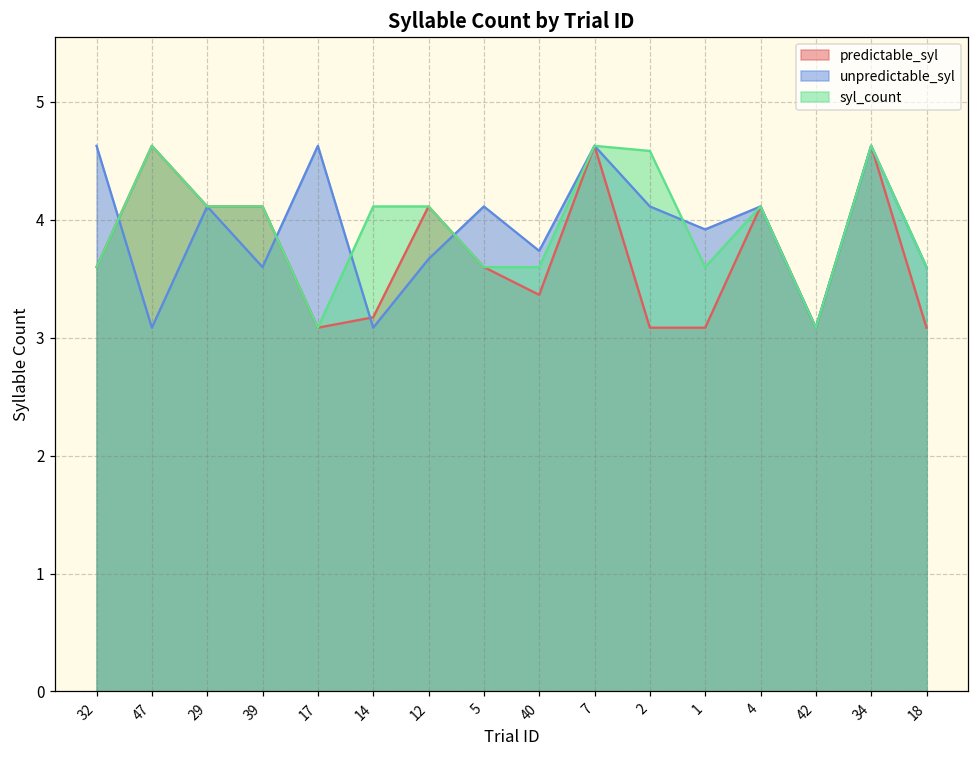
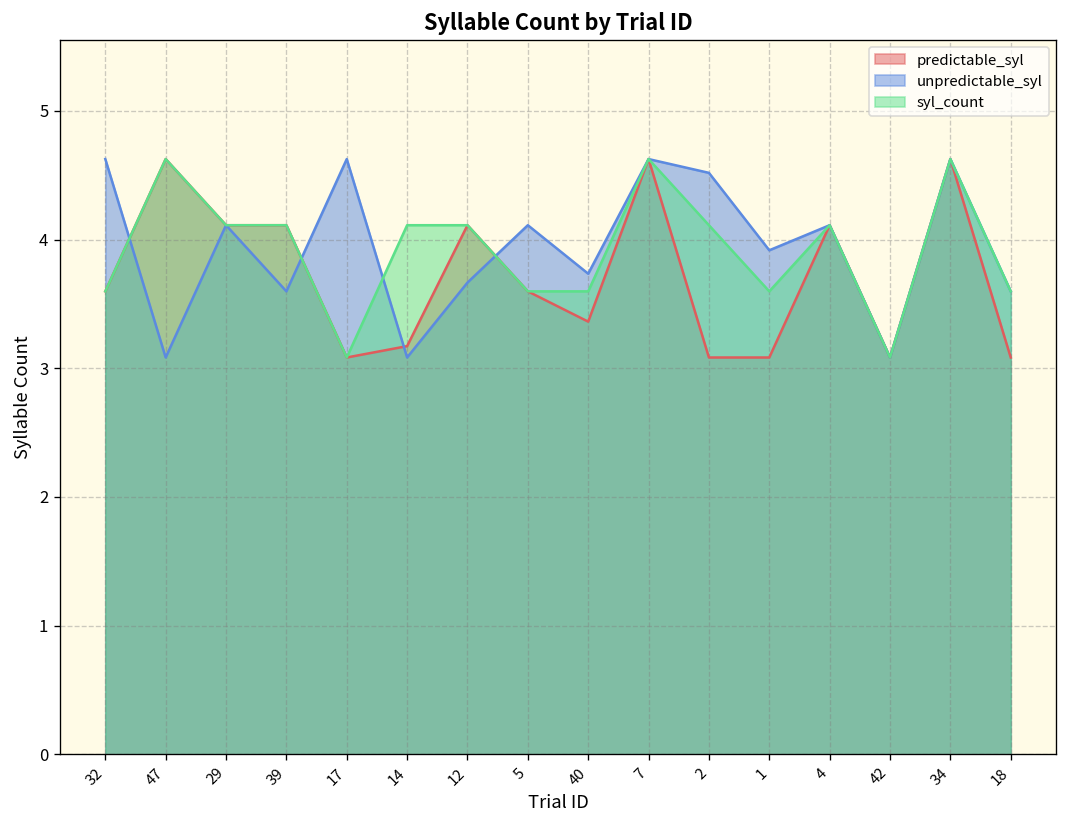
unpredictable_syl, 2: 4.11 -> 4.52
syl_count, 2: 4.58 -> 4.11
